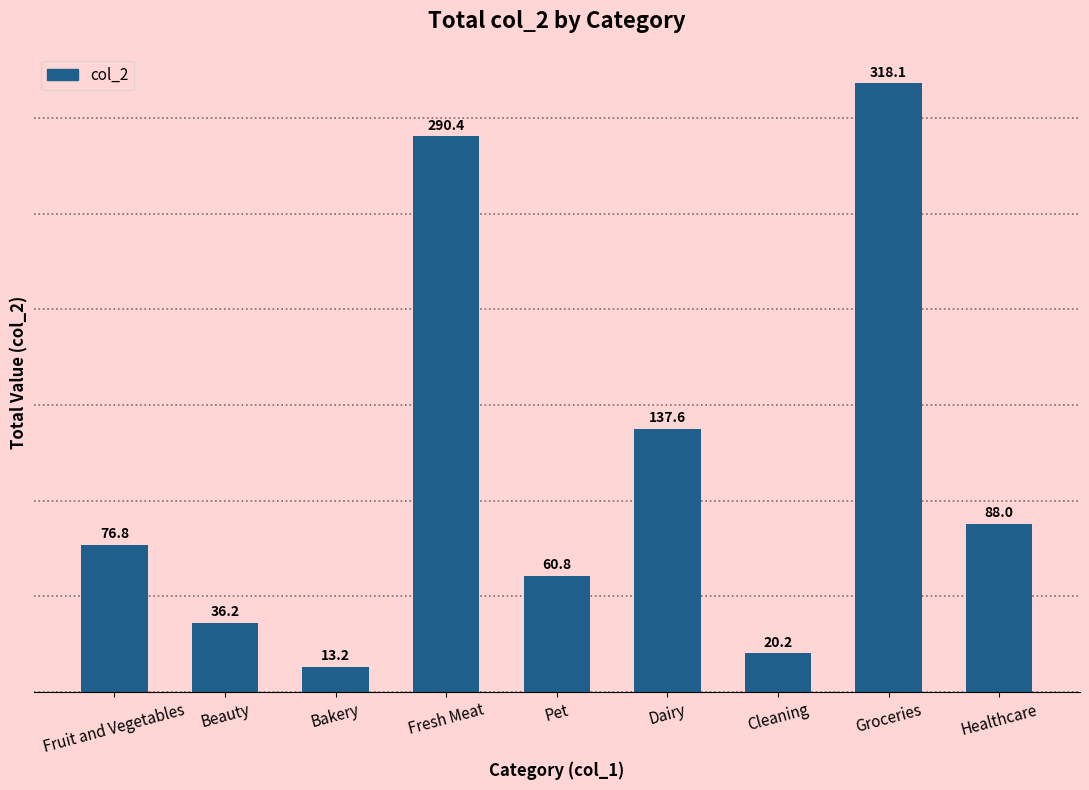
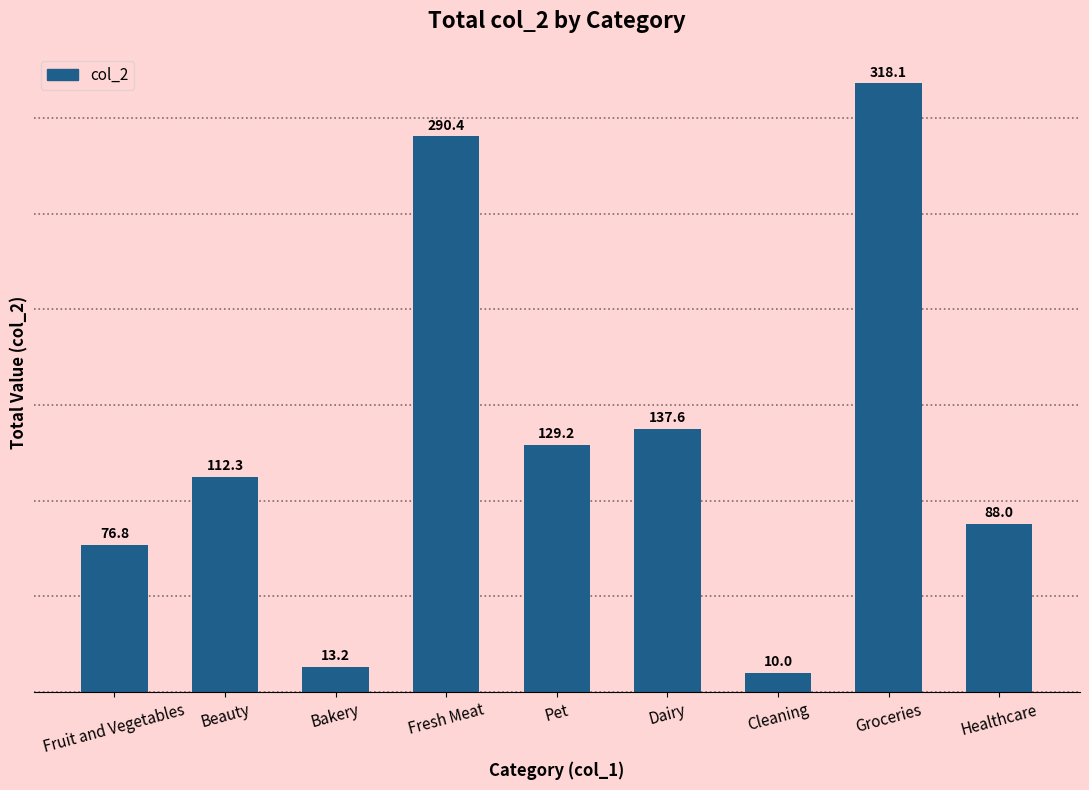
Beauty: 36.2 -> 112.3
Pet: 60.8 -> 129.2
Cleaning: 20.2 -> 10.0
